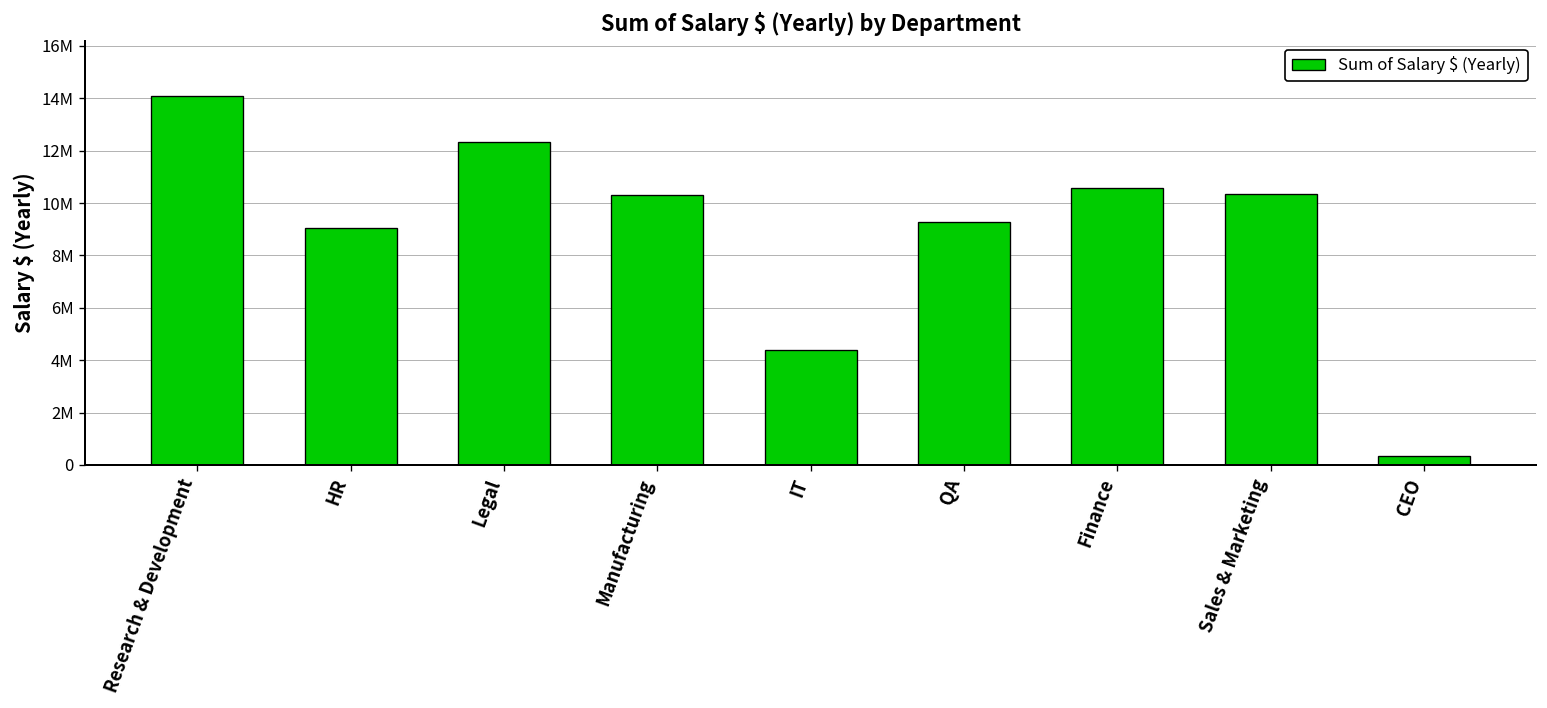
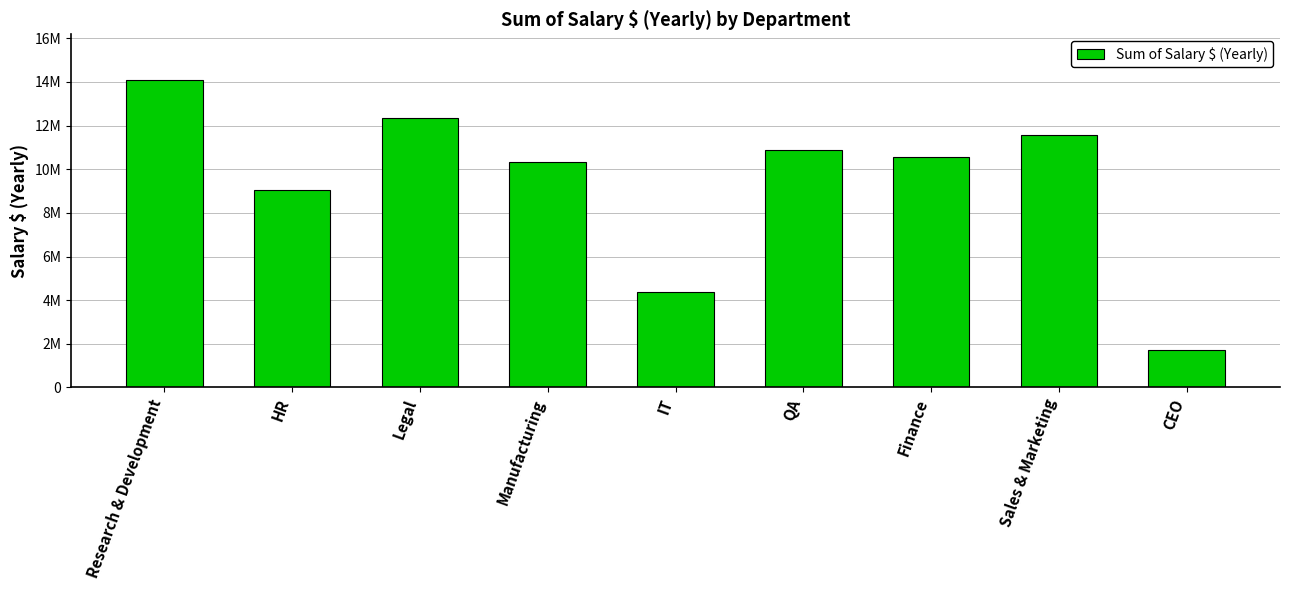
QA: 9300000 -> 10900000
Sales & Marketing: 10300000 -> 11600000
CEO: 400000 -> 1700000
